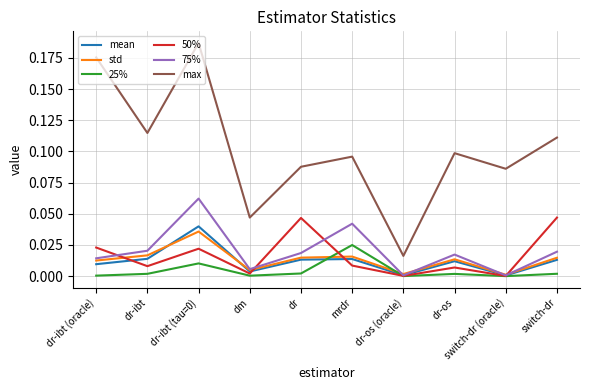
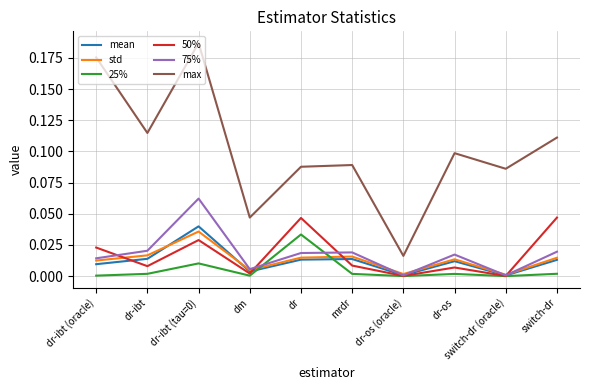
50%, dr-ibt (tau=0): 0.022 -> 0.029
25%, dr: 0.002 -> 0.033
25%, mrdr: 0.025 -> 0.002
75%, mrdr: 0.042 -> 0.019
max, mrdr: 0.096 -> 0.089
